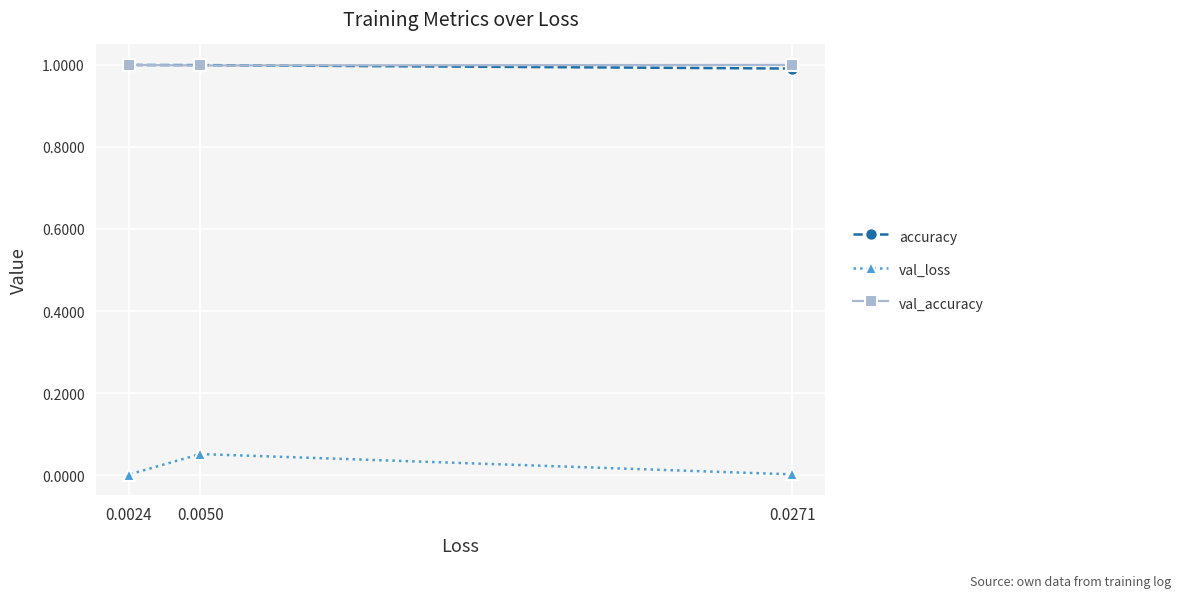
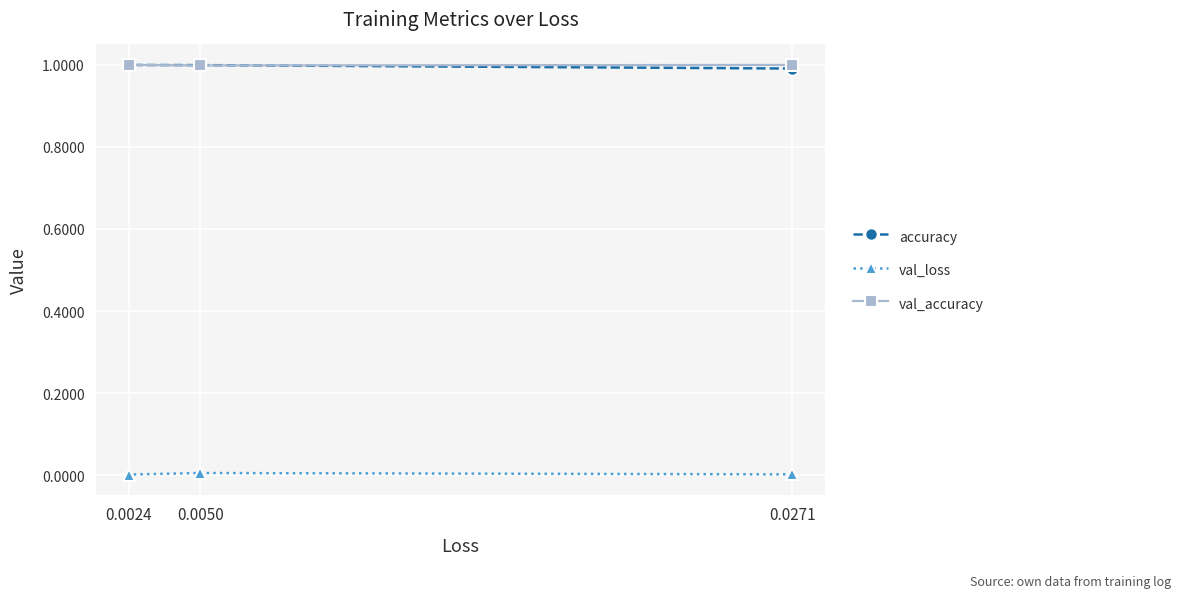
val_loss, 0.0050: 0.05 -> 0.01
